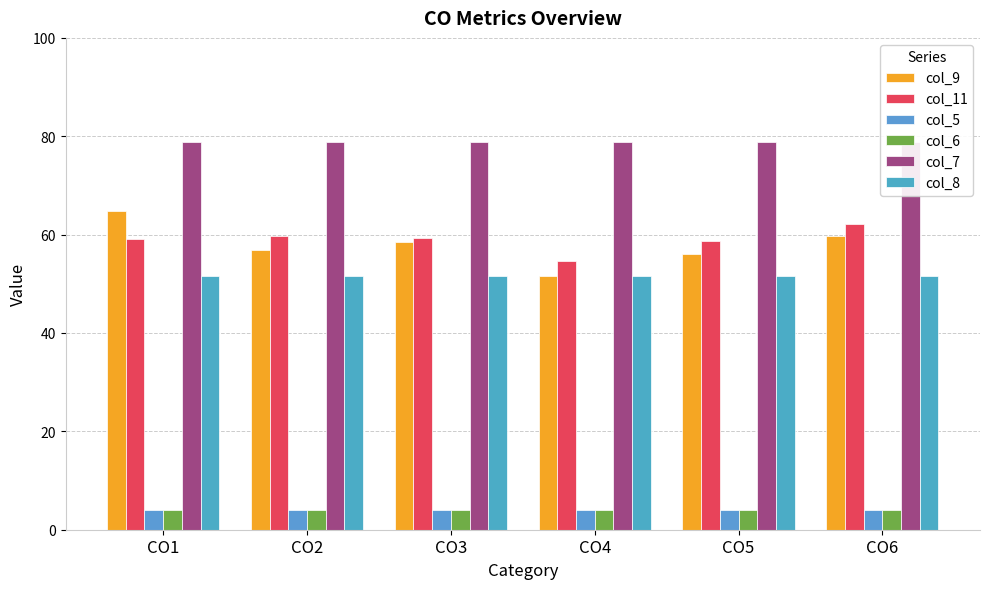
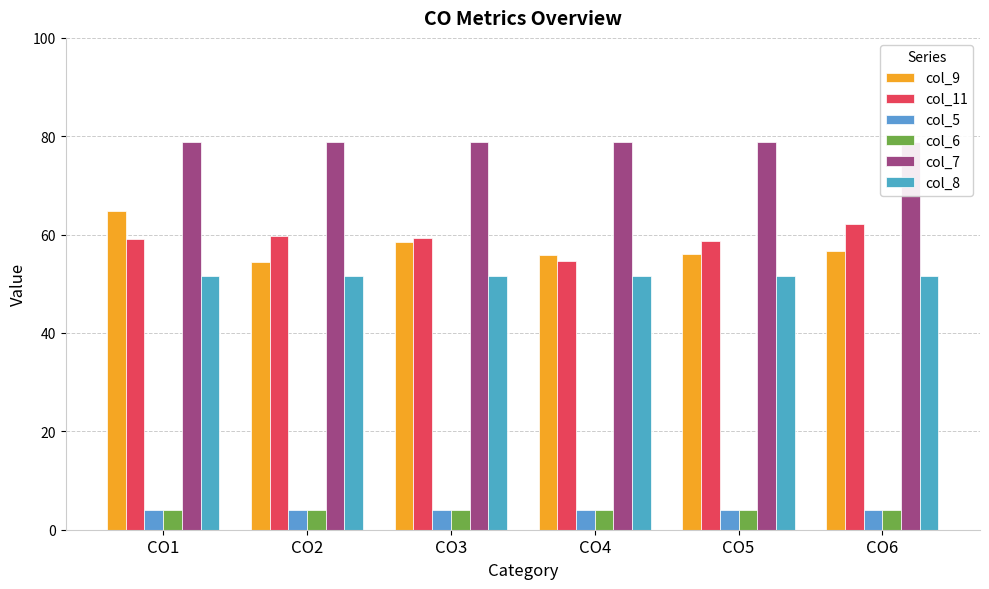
col_9, CO2: 57 -> 54
col_9, CO4: 52 -> 56
col_9, CO6: 60 -> 57
